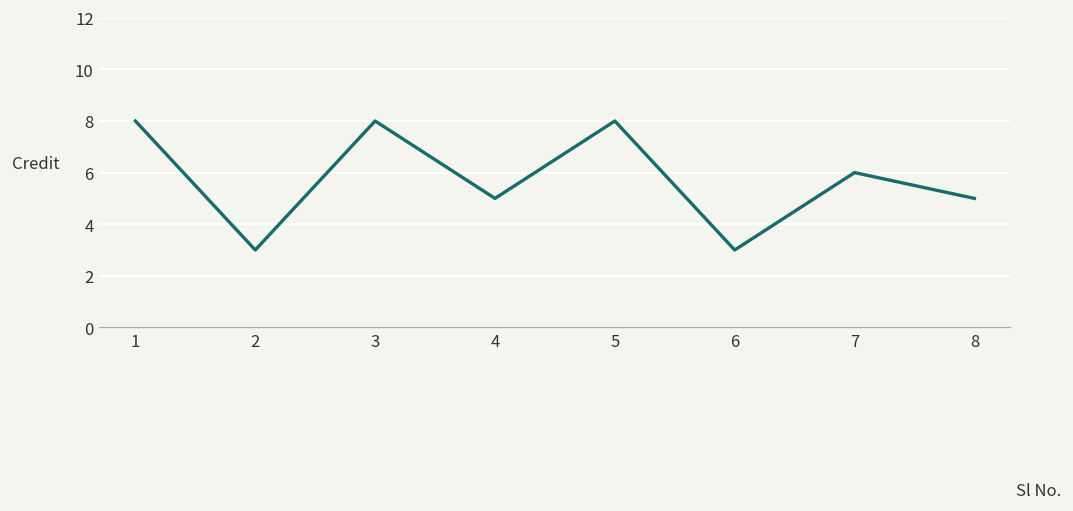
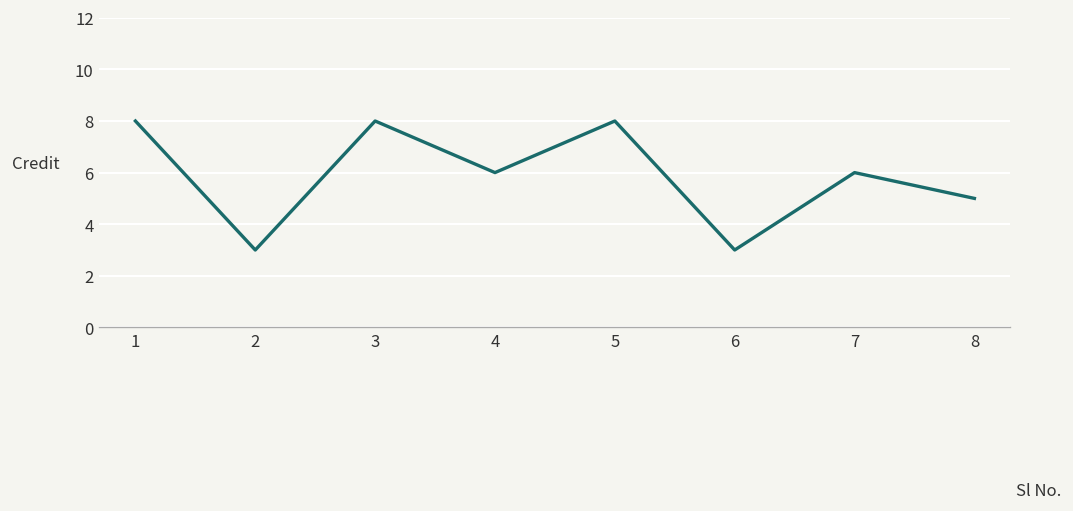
4: 5 -> 6
